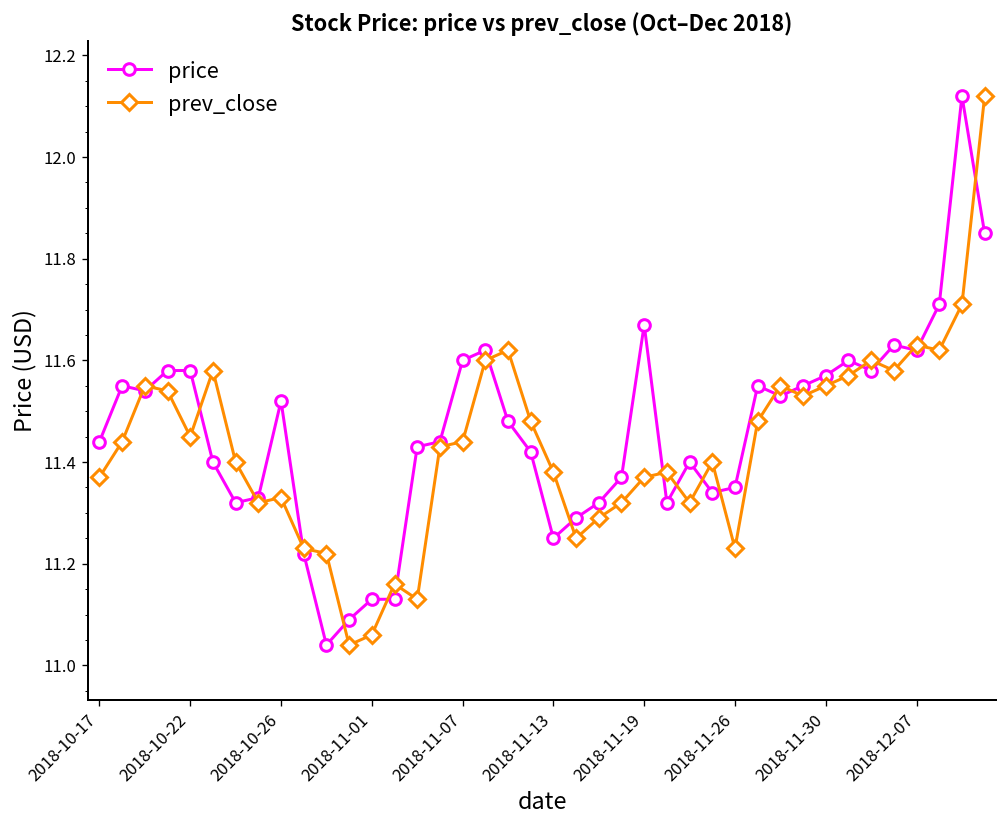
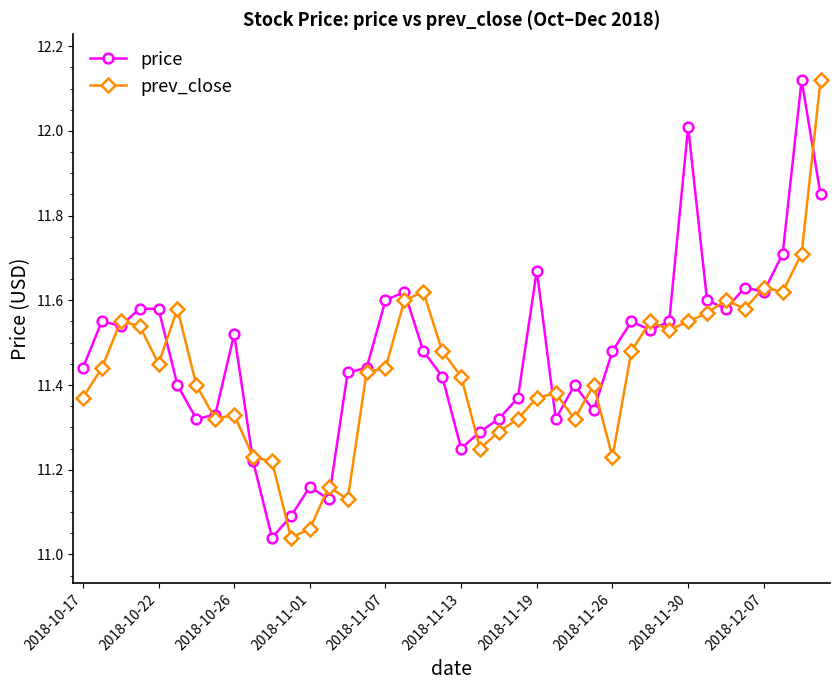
price, 2018-11-01: 11.13 -> 11.16
prev_close, 2018-11-13: 11.38 -> 11.42
price, 2018-11-26: 11.35 -> 11.48
price, 2018-11-30: 11.57 -> 12.01
